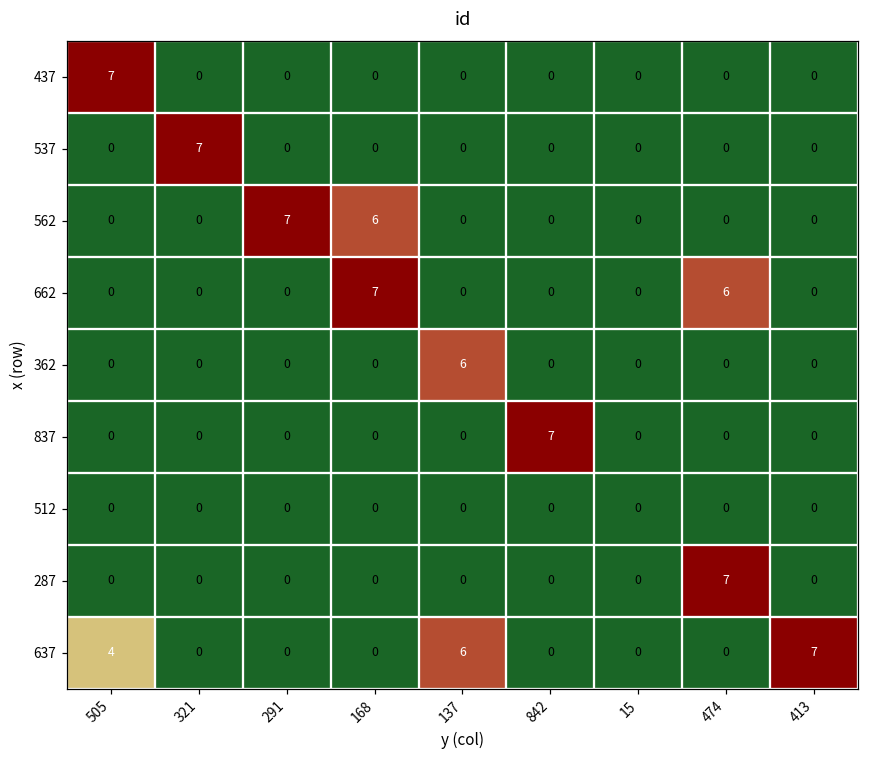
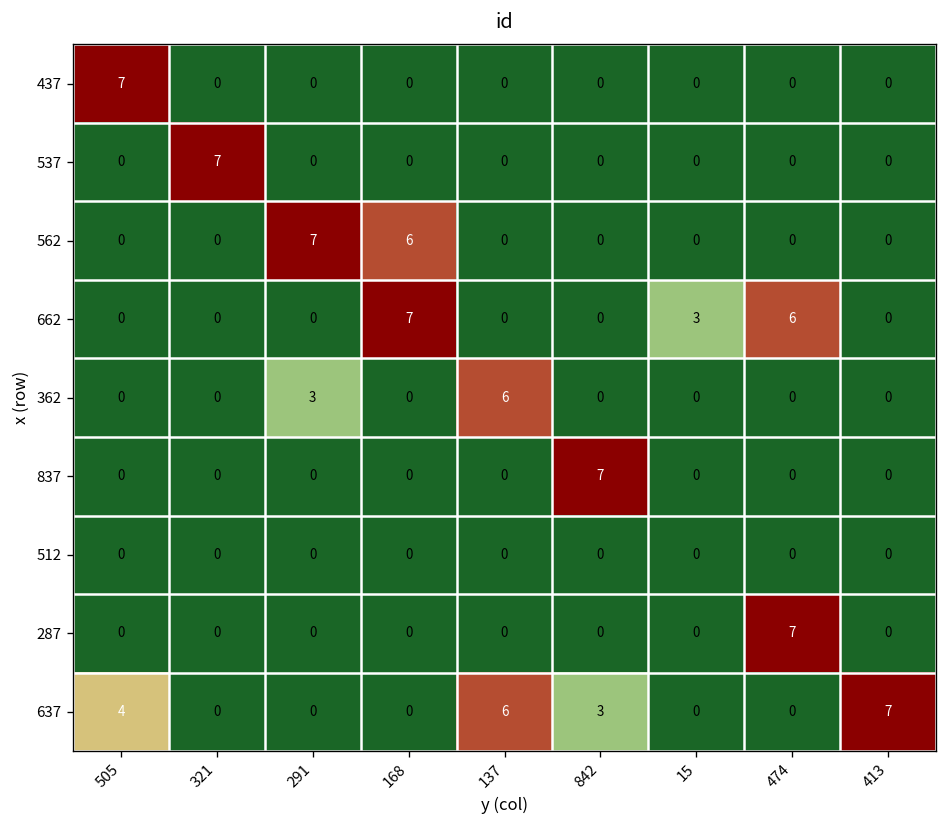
662, 15: 0 -> 3
362, 291: 0 -> 3
637, 842: 0 -> 3
